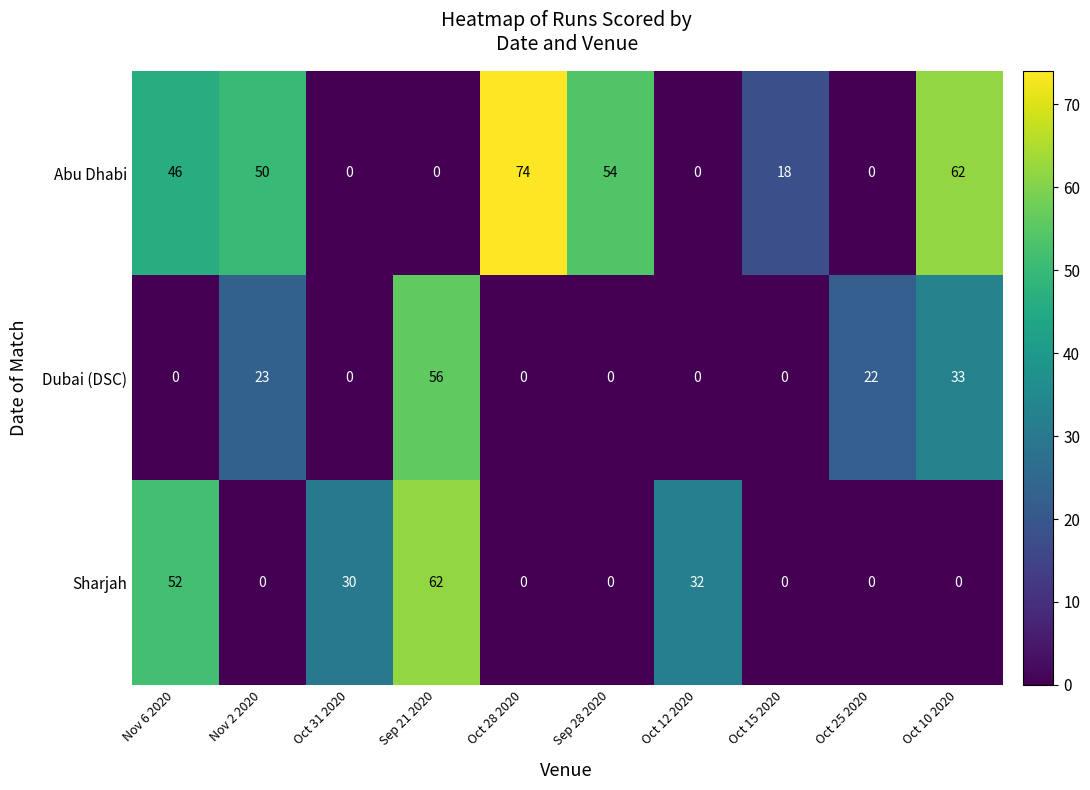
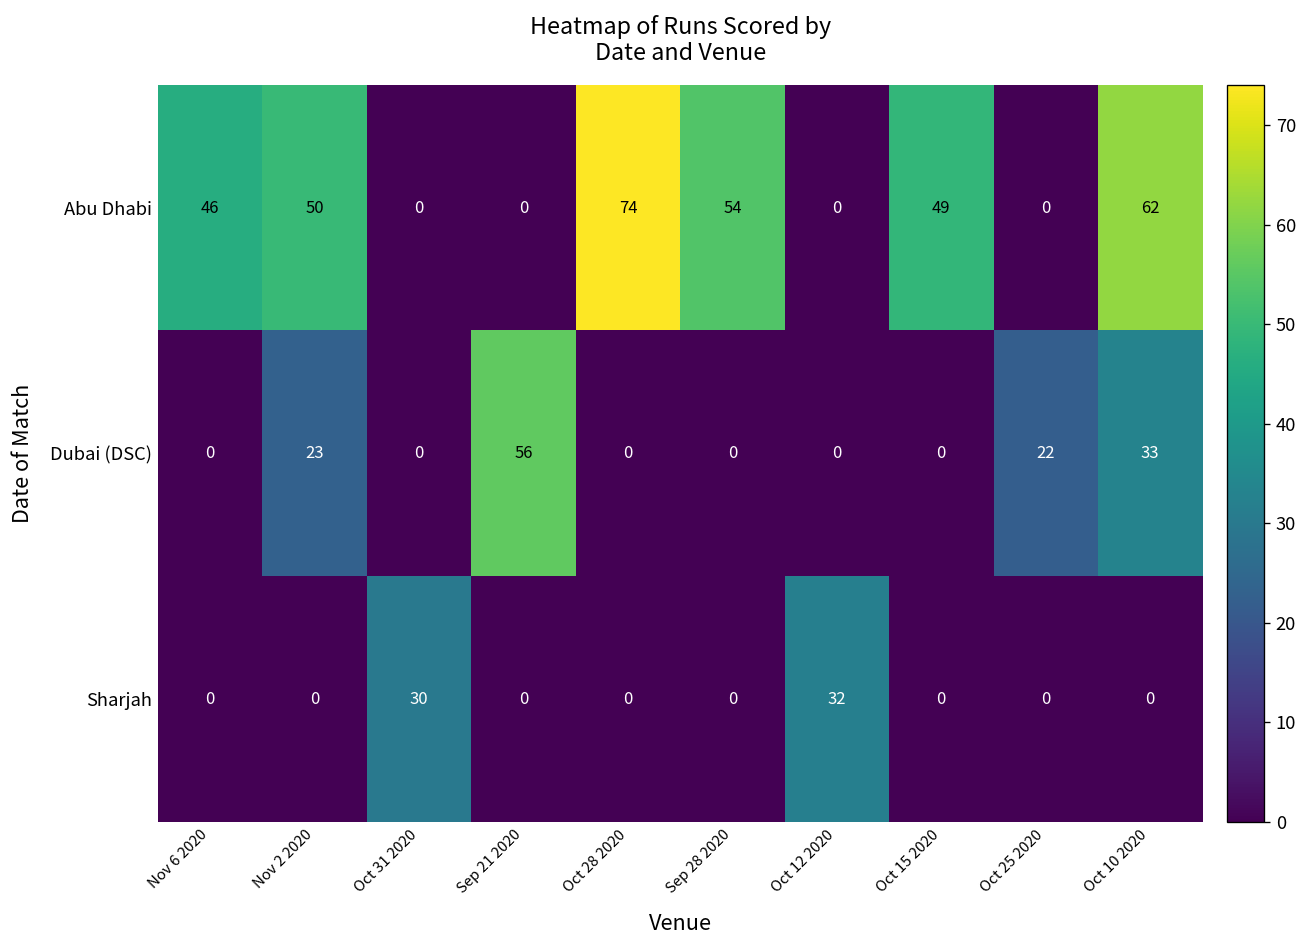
Abu Dhabi, Oct 15 2020: 18 -> 49
Sharjah, Nov 6 2020: 52 -> 0
Sharjah, Sep 21 2020: 62 -> 0
